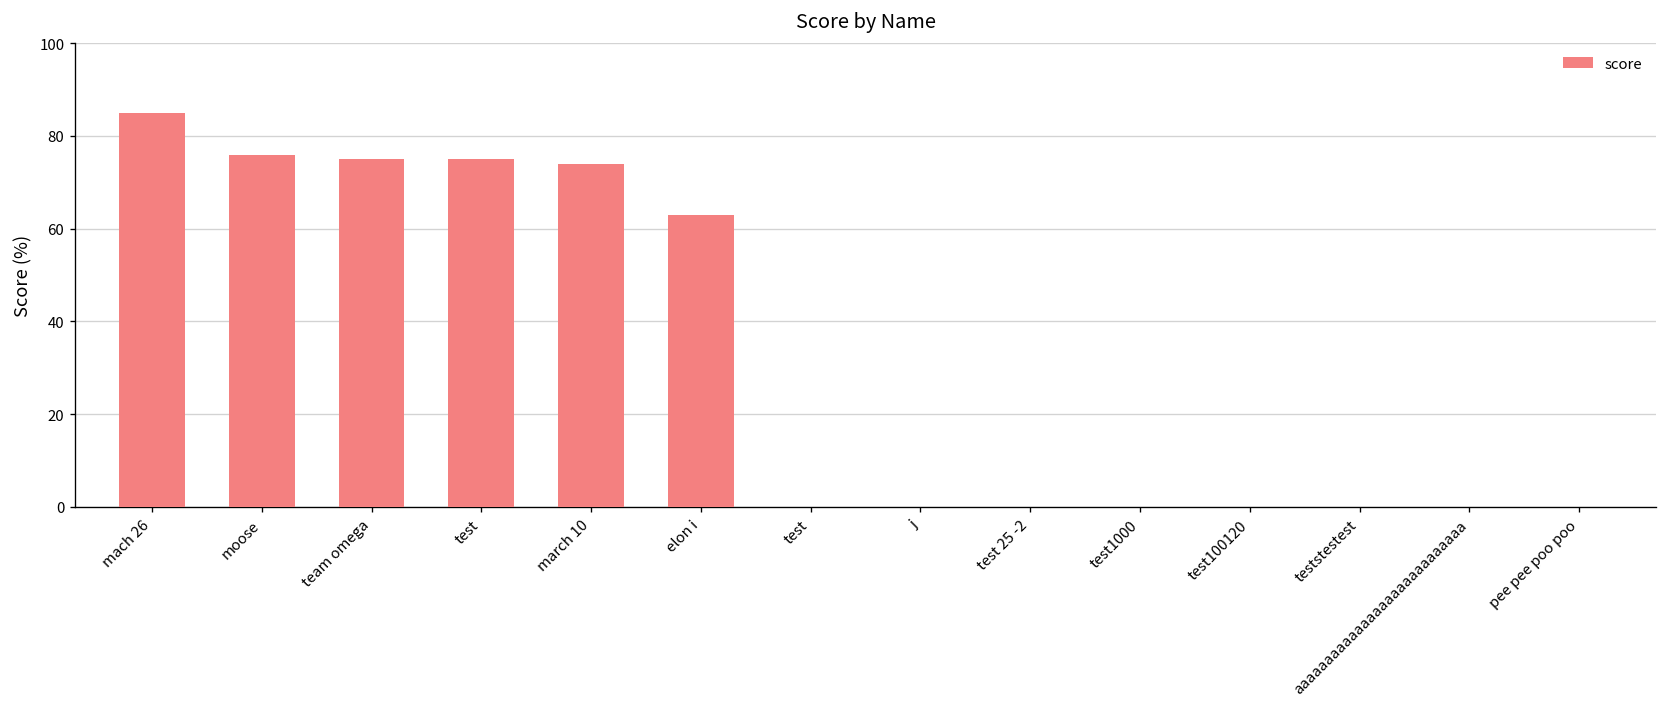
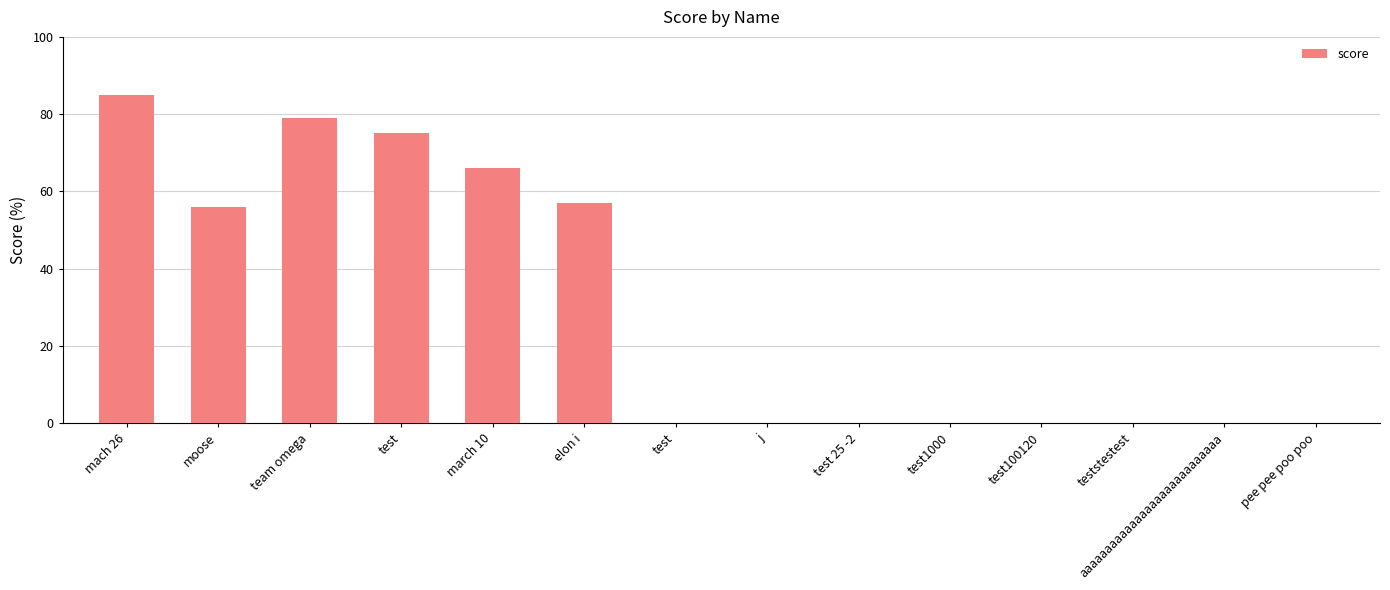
moose: 76 -> 56
team omega: 75 -> 79
march 10: 74 -> 66
elon i: 63 -> 57
